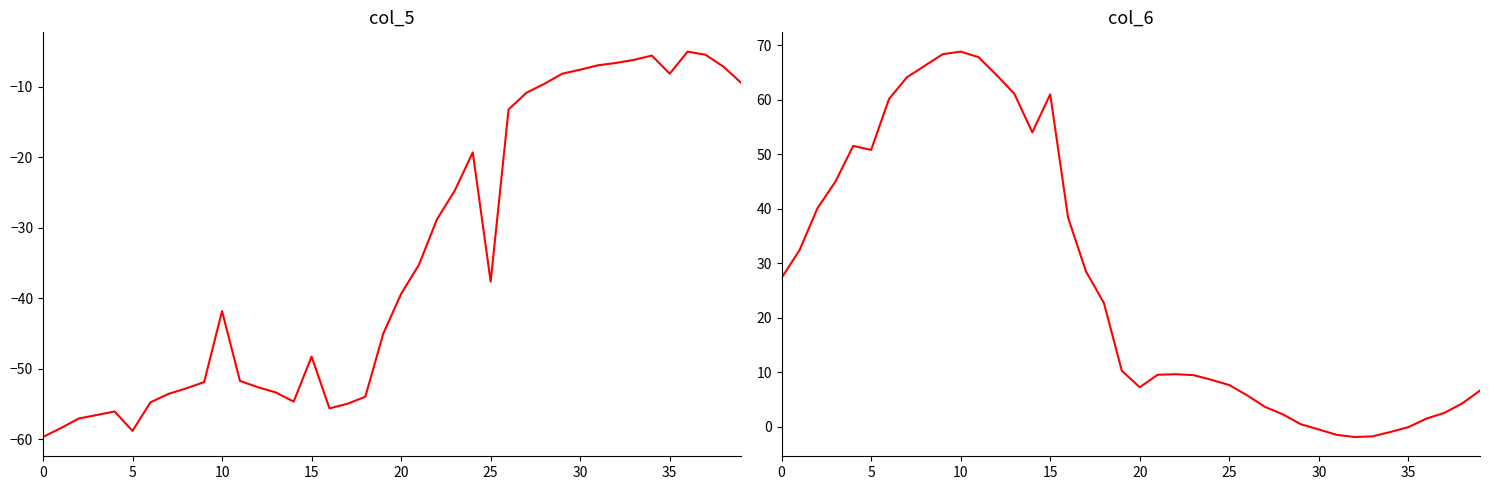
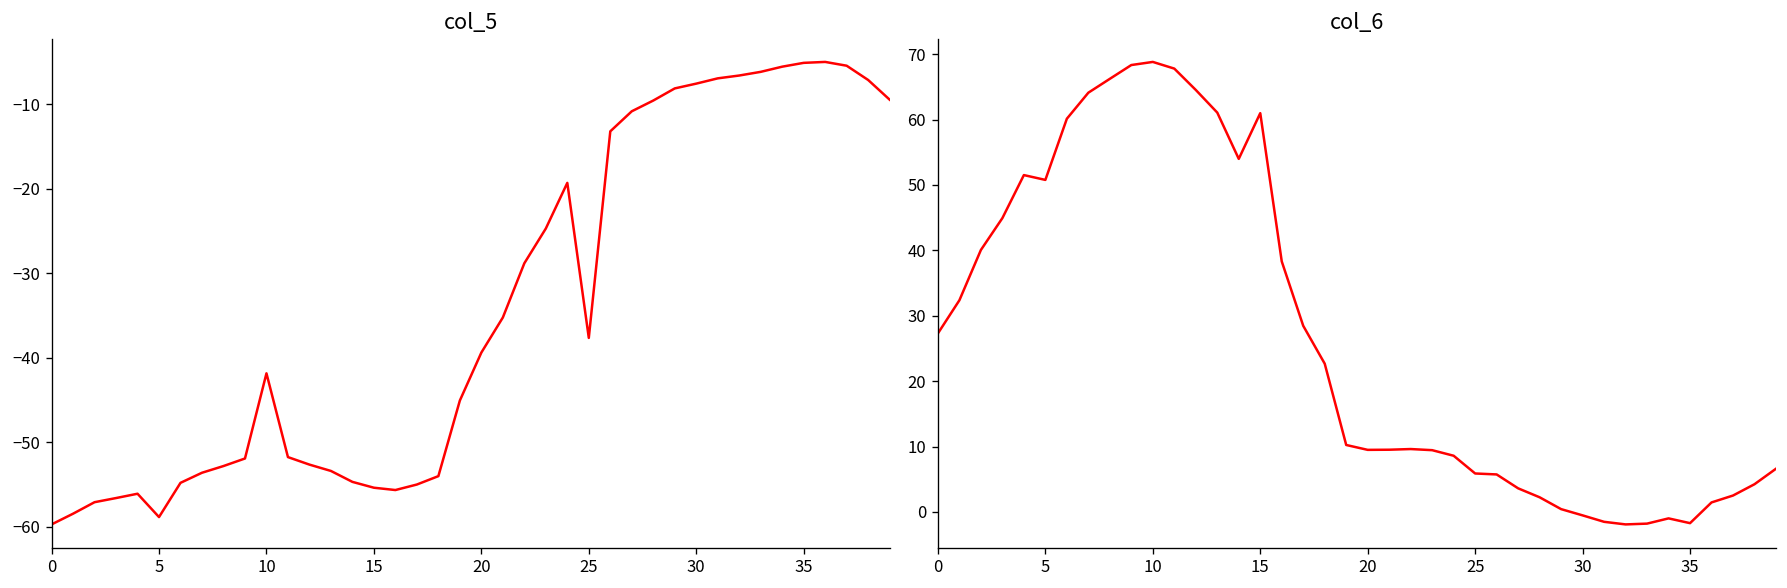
col_5, 15: -48 -> -55
col_5, 35: -8 -> -5
col_6, 20: 7 -> 9
col_6, 25: 8 -> 6
col_6, 35: 0 -> -2
